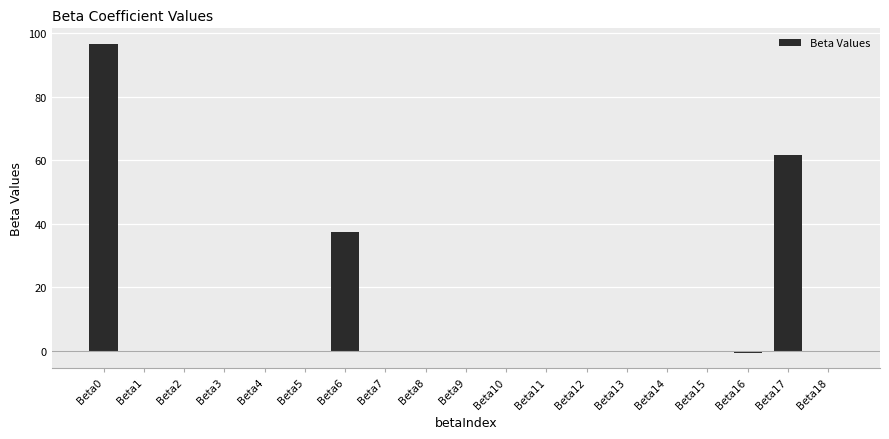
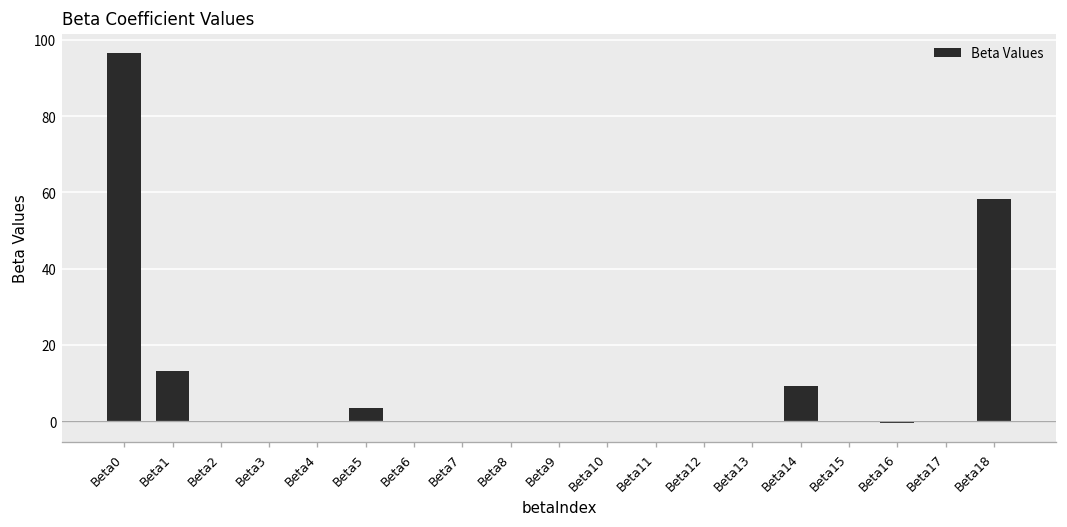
Beta1: 0 -> 13
Beta5: 0 -> 3
Beta6: 38 -> 0
Beta14: 0 -> 9
Beta17: 62 -> 0
Beta18: 0 -> 58
